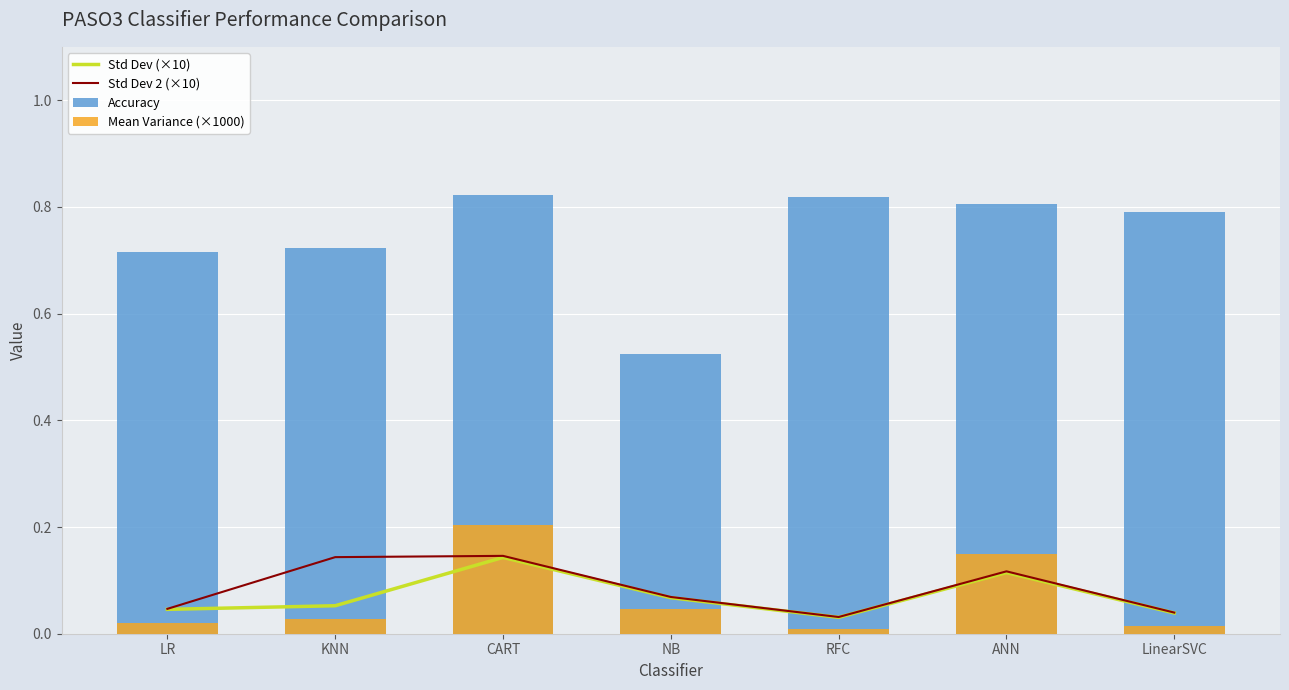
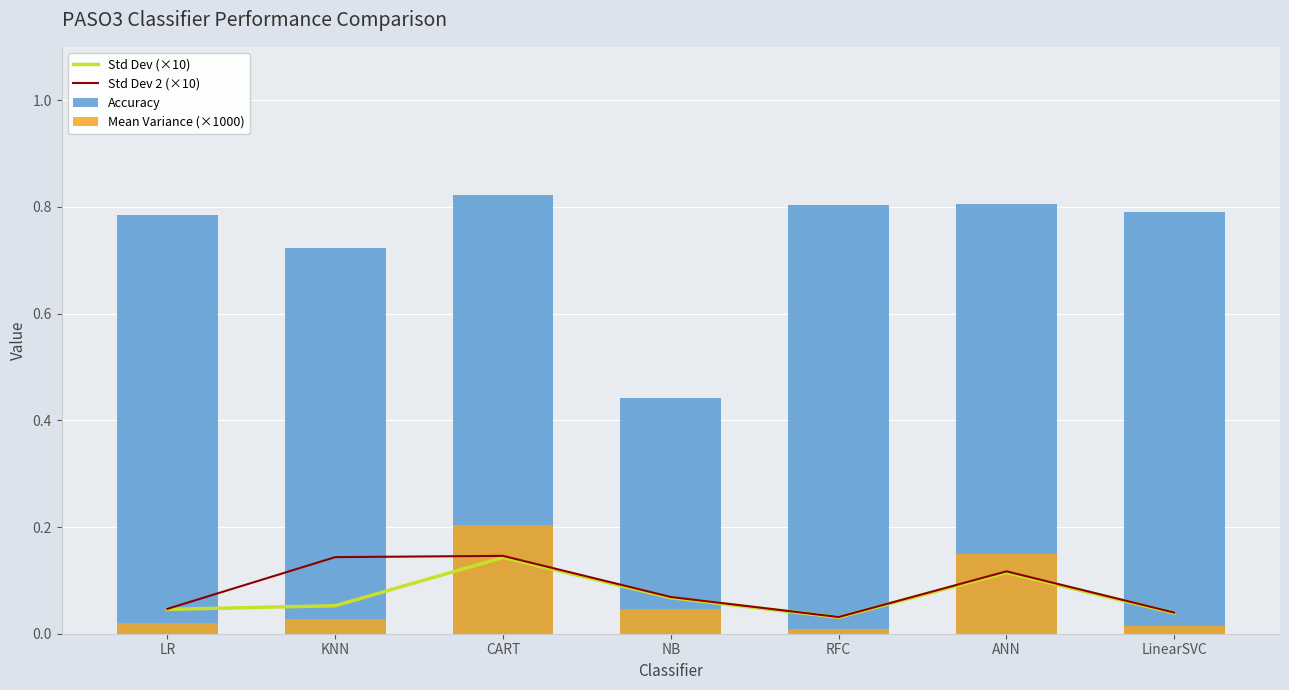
Accuracy, LR: 0.72 -> 0.79
Accuracy, NB: 0.52 -> 0.44
Accuracy, RFC: 0.82 -> 0.80
